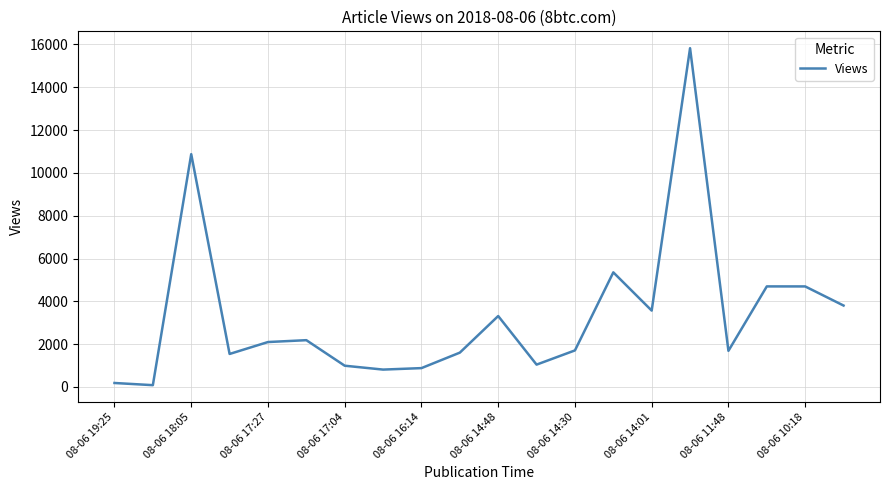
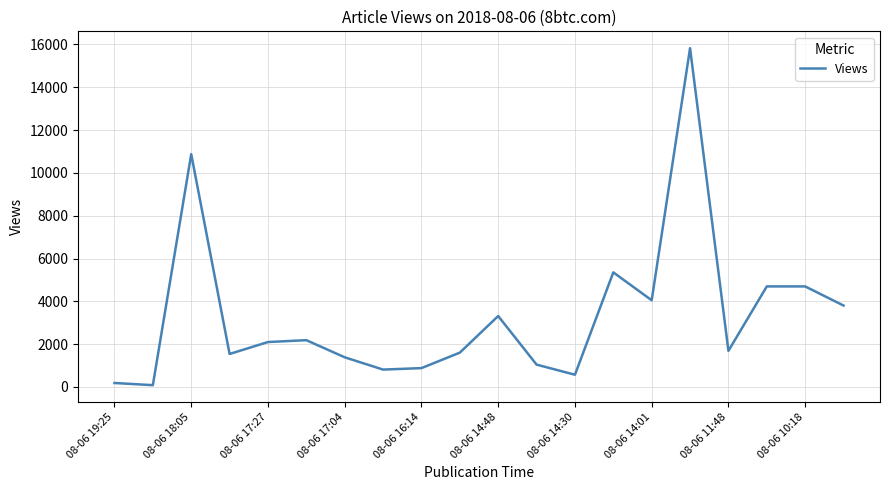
08-06 17:04: 1000 -> 1400
08-06 14:30: 1700 -> 600
08-06 14:01: 3600 -> 4100
